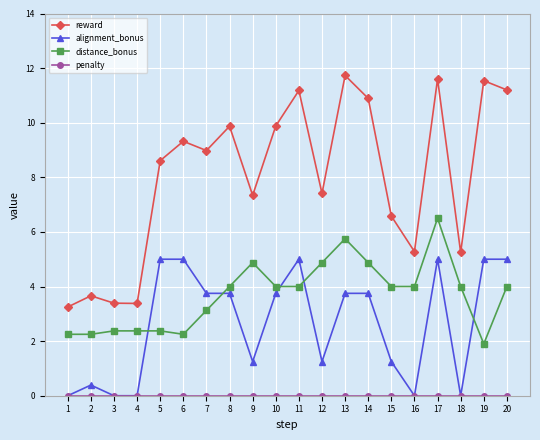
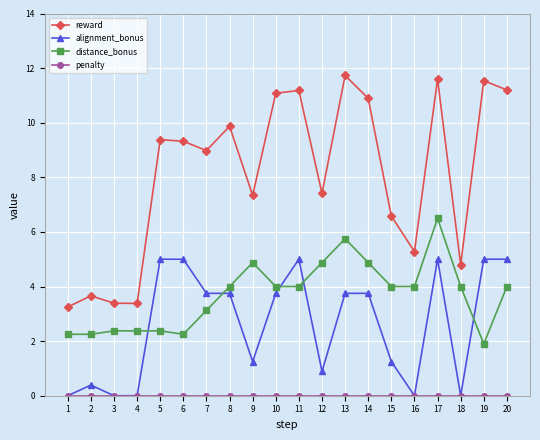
reward, 5: 8.6 -> 9.4
reward, 10: 9.9 -> 11.1
alignment_bonus, 12: 1.3 -> 0.9
reward, 18: 5.3 -> 4.8
